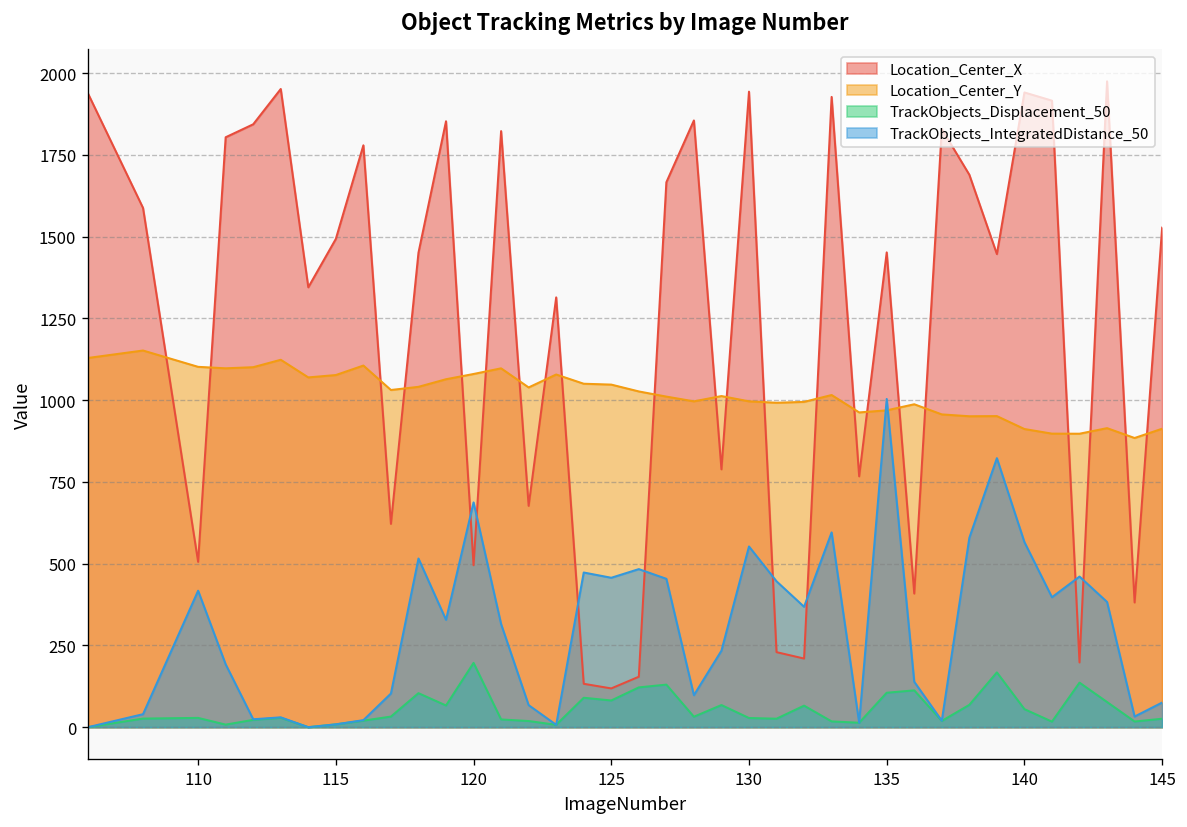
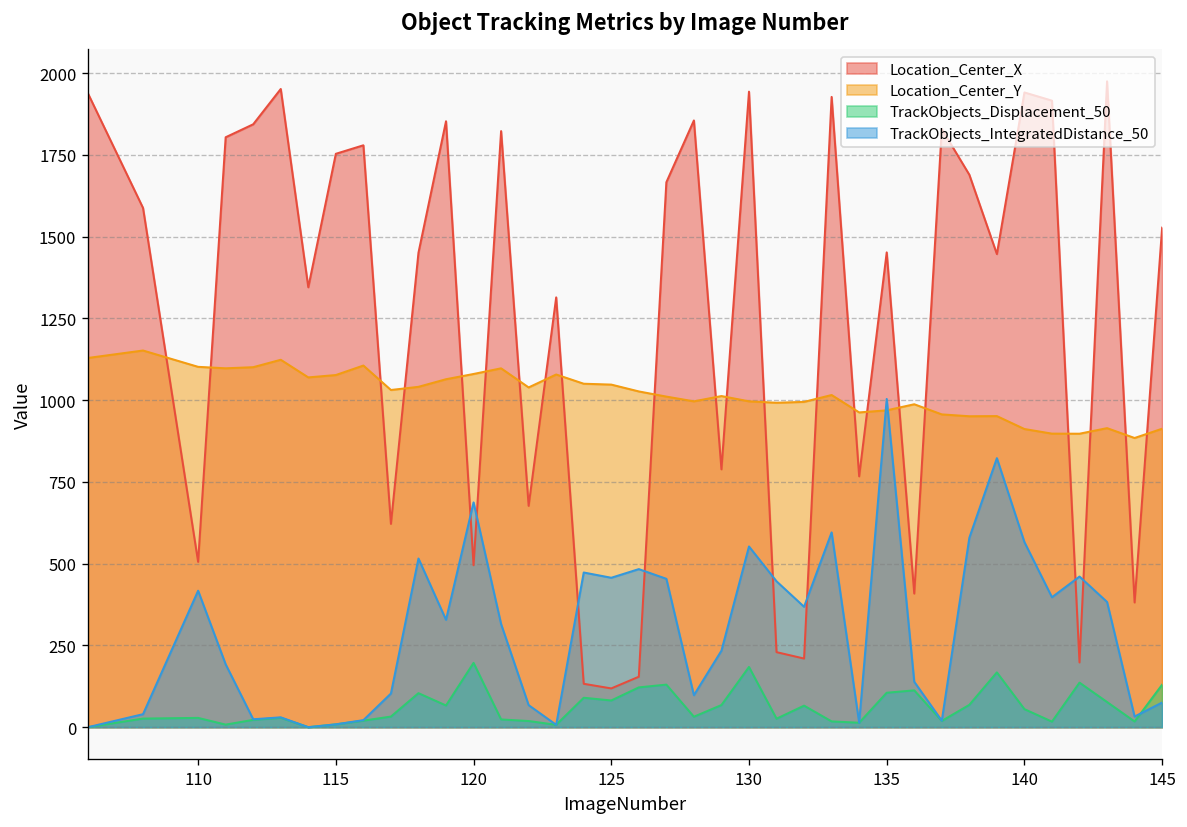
Location_Center_X, 115: 1490 -> 1750
TrackObjects_Displacement_50, 130: 30 -> 180
TrackObjects_Displacement_50, 145: 30 -> 130
